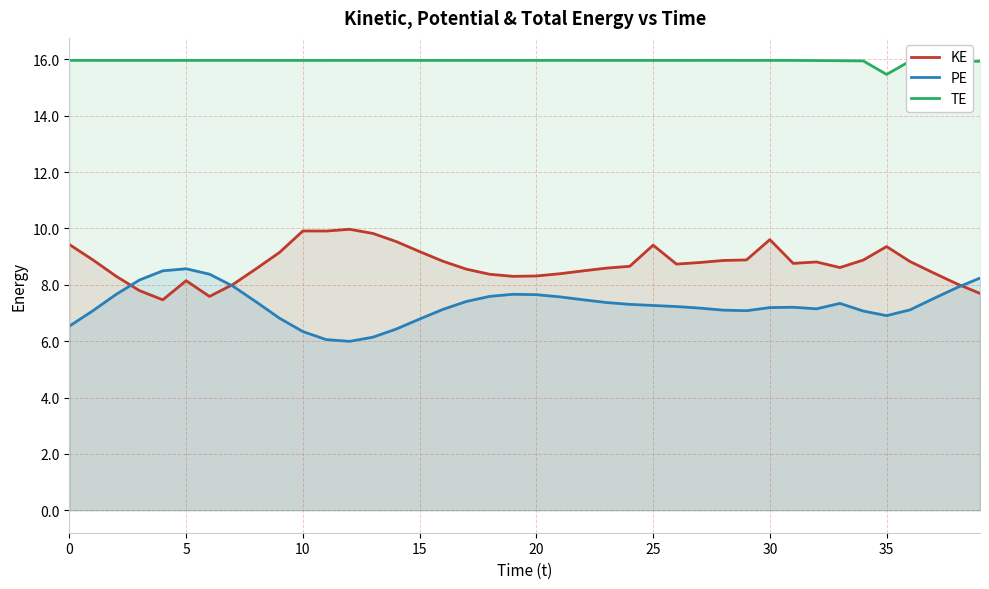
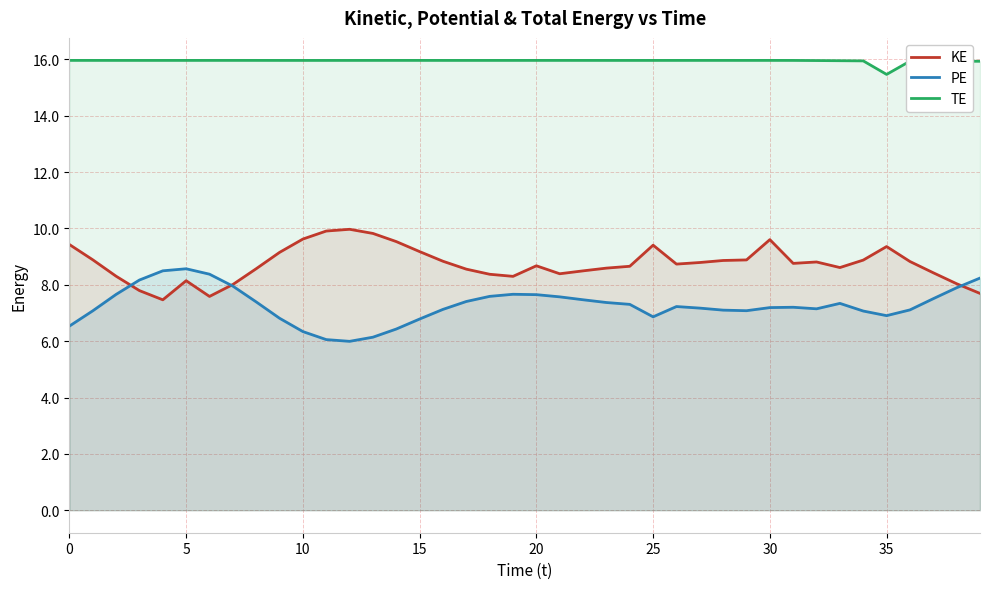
KE, 10: 9.9 -> 9.6
KE, 20: 8.3 -> 8.7
PE, 25: 7.3 -> 6.9
